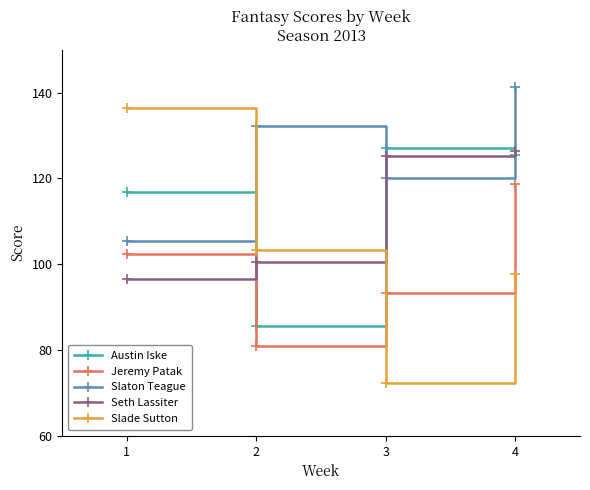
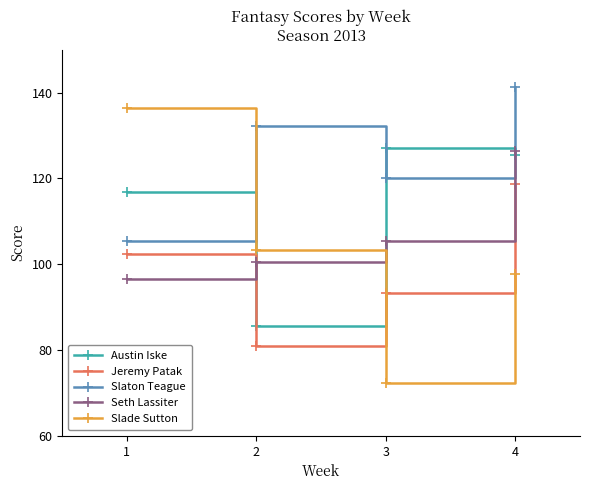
Seth Lassiter, 3: 125 -> 106
